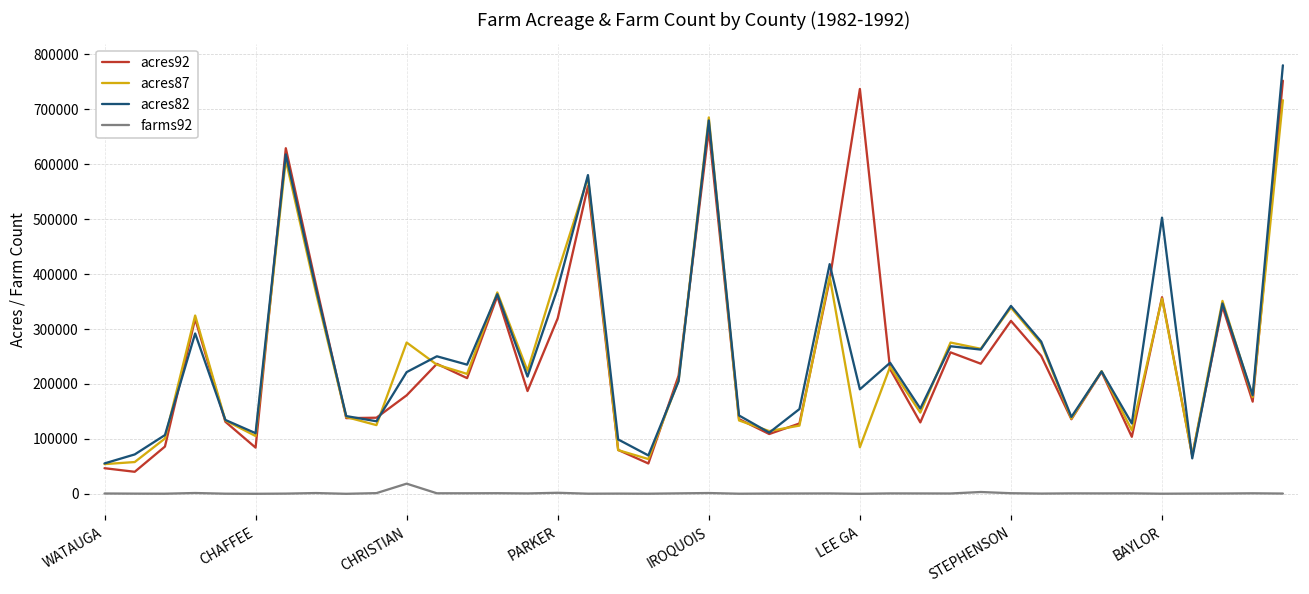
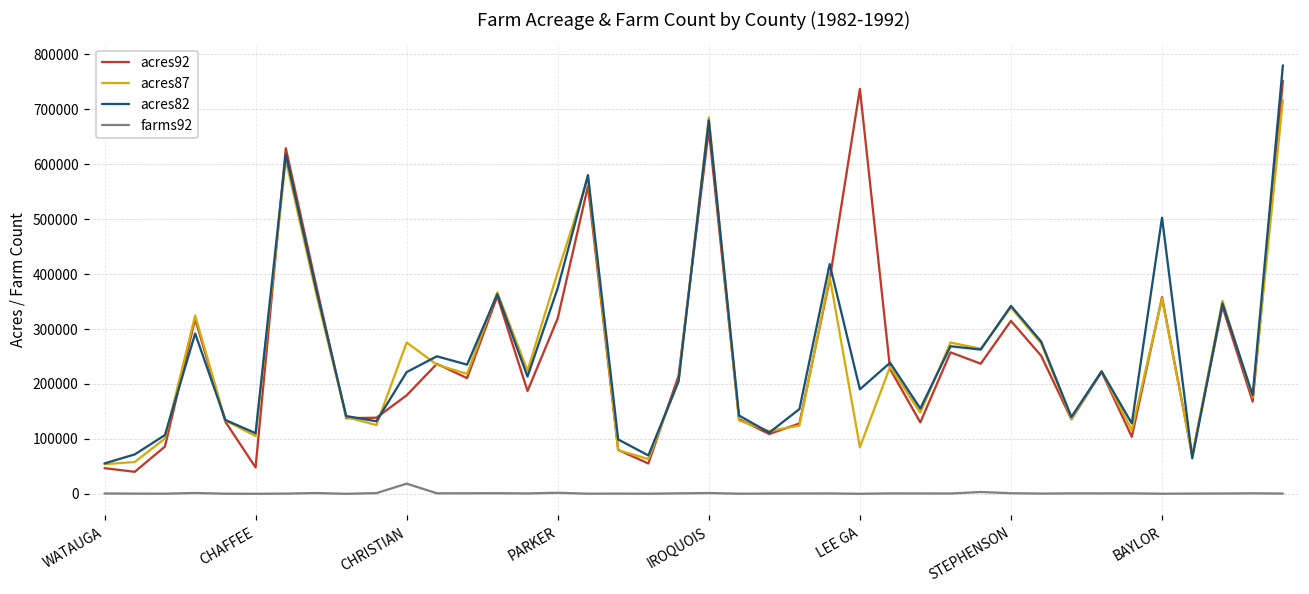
acres92, CHAFFEE: 80000 -> 50000
